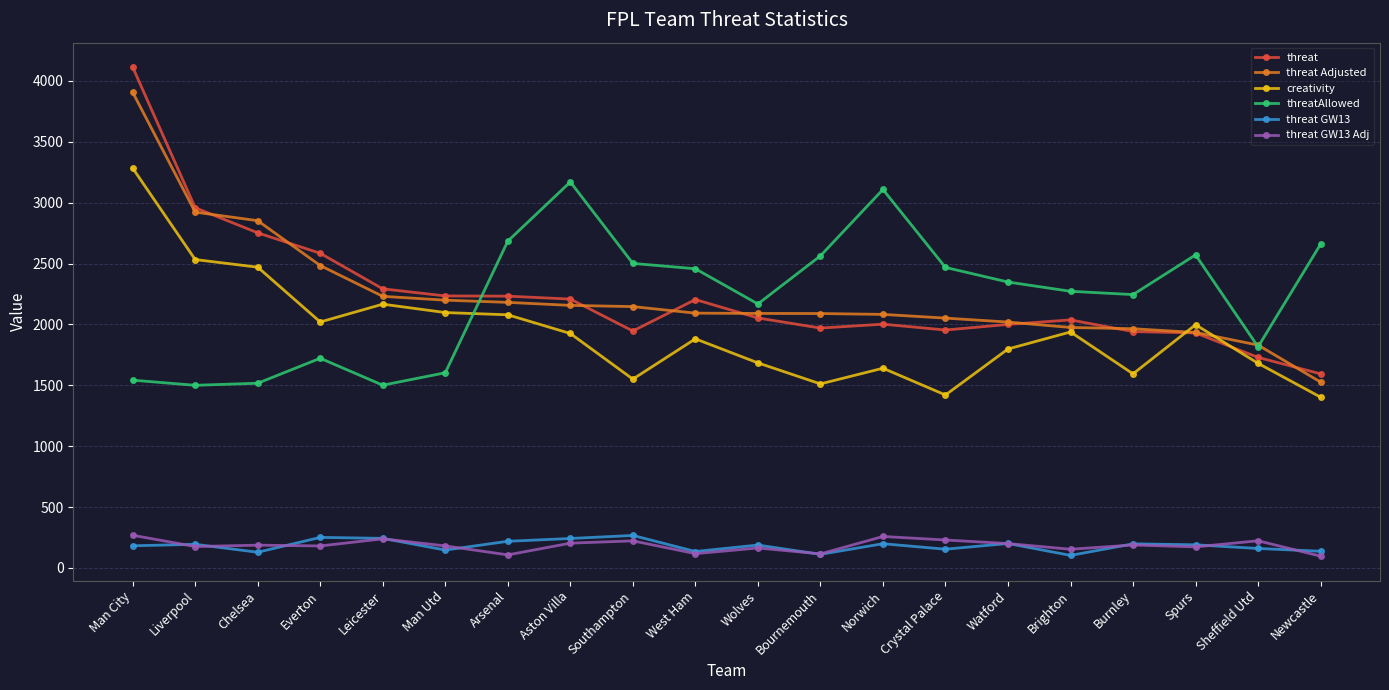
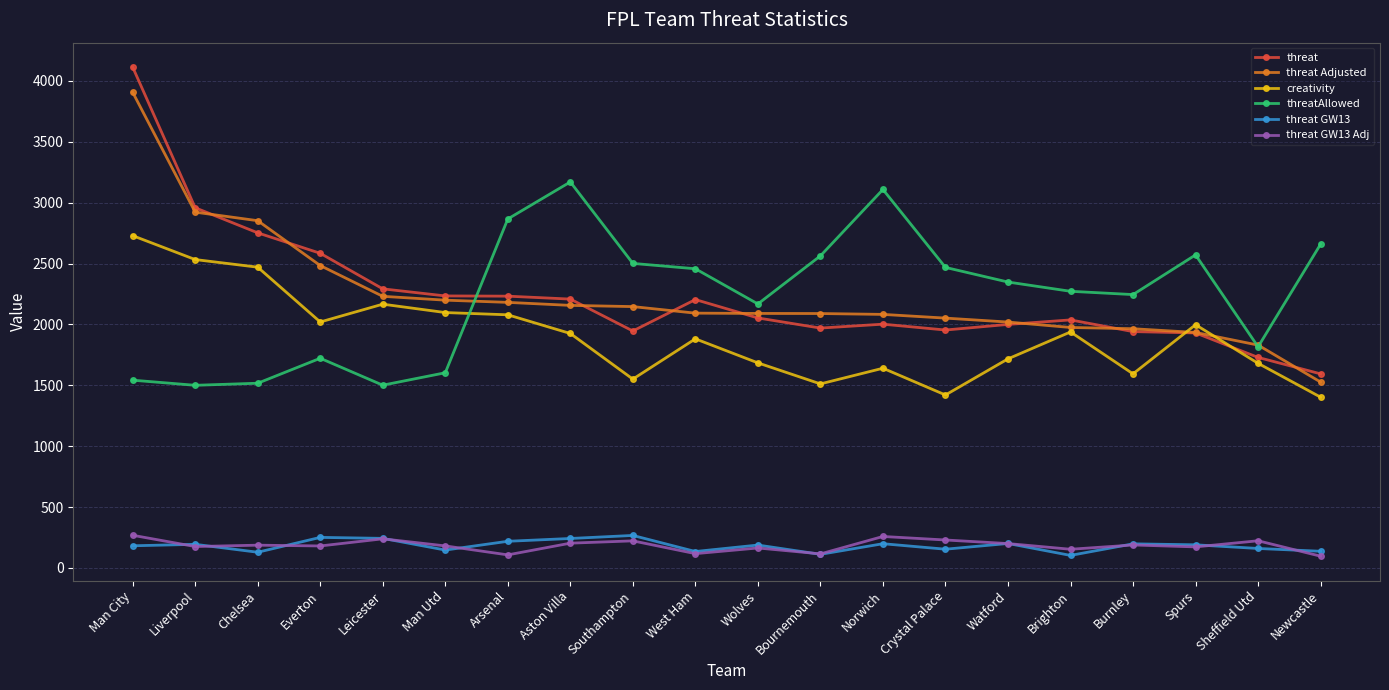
creativity, Man City: 3280 -> 2730
threatAllowed, Arsenal: 2680 -> 2870
creativity, Watford: 1800 -> 1720
